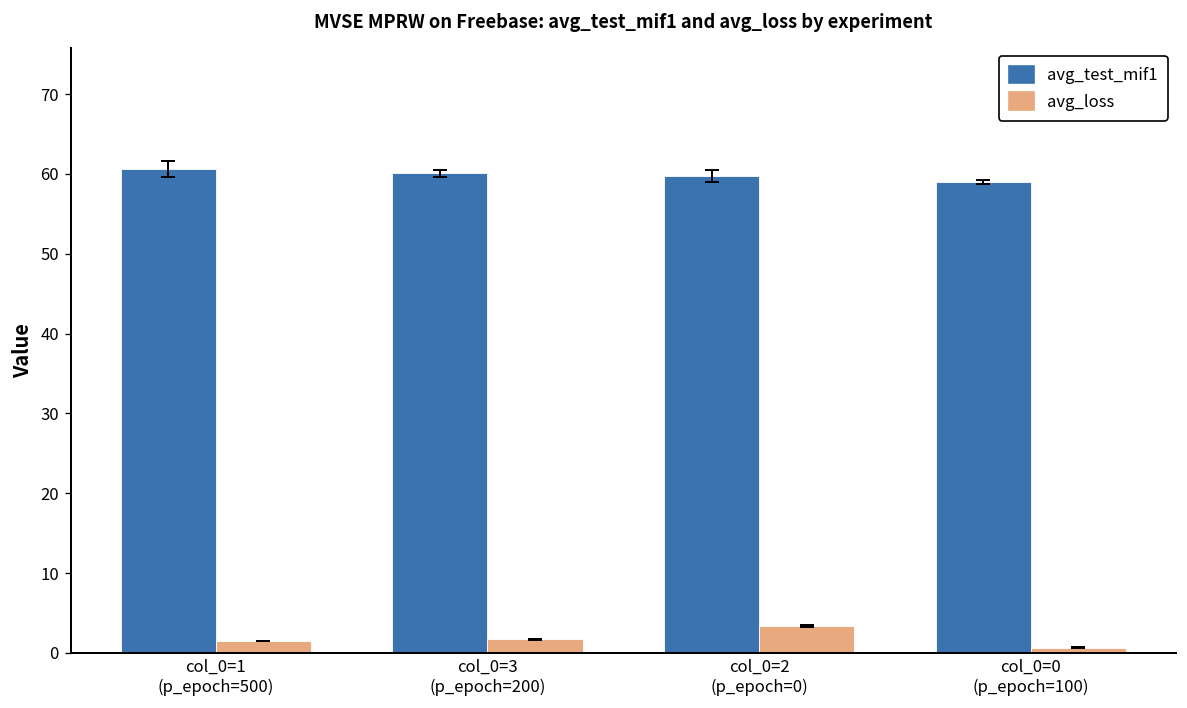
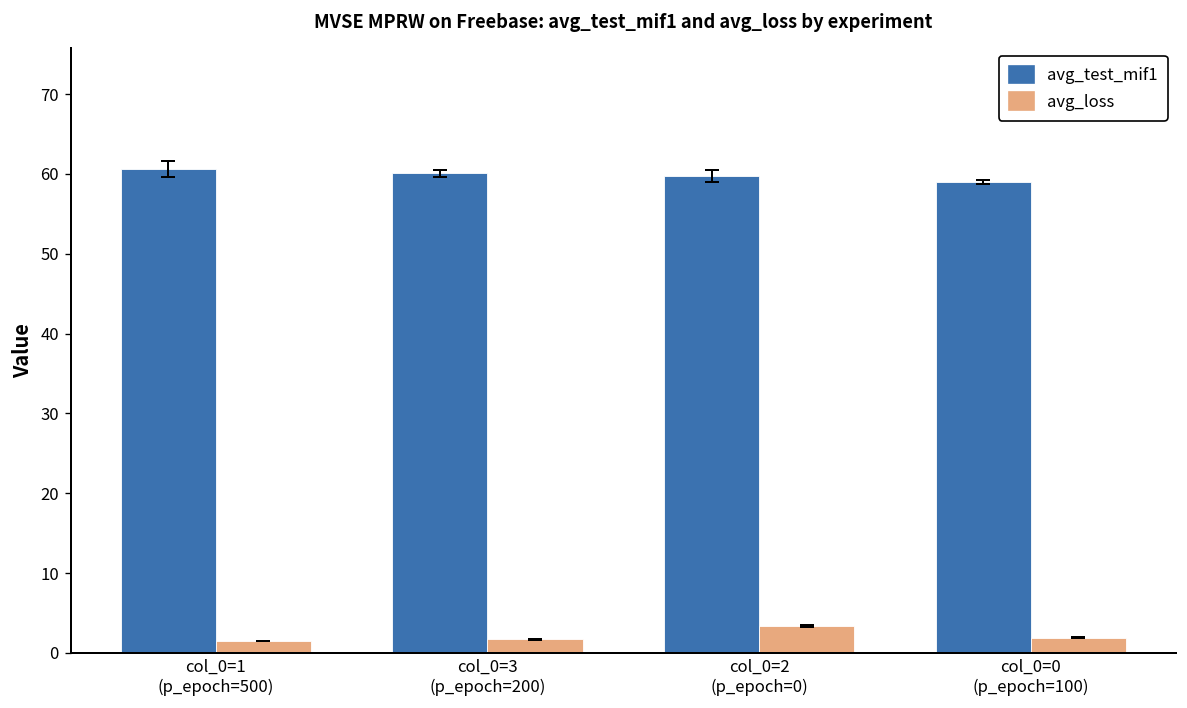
avg_loss, col_0=0 (p_epoch=100): 1 -> 2
